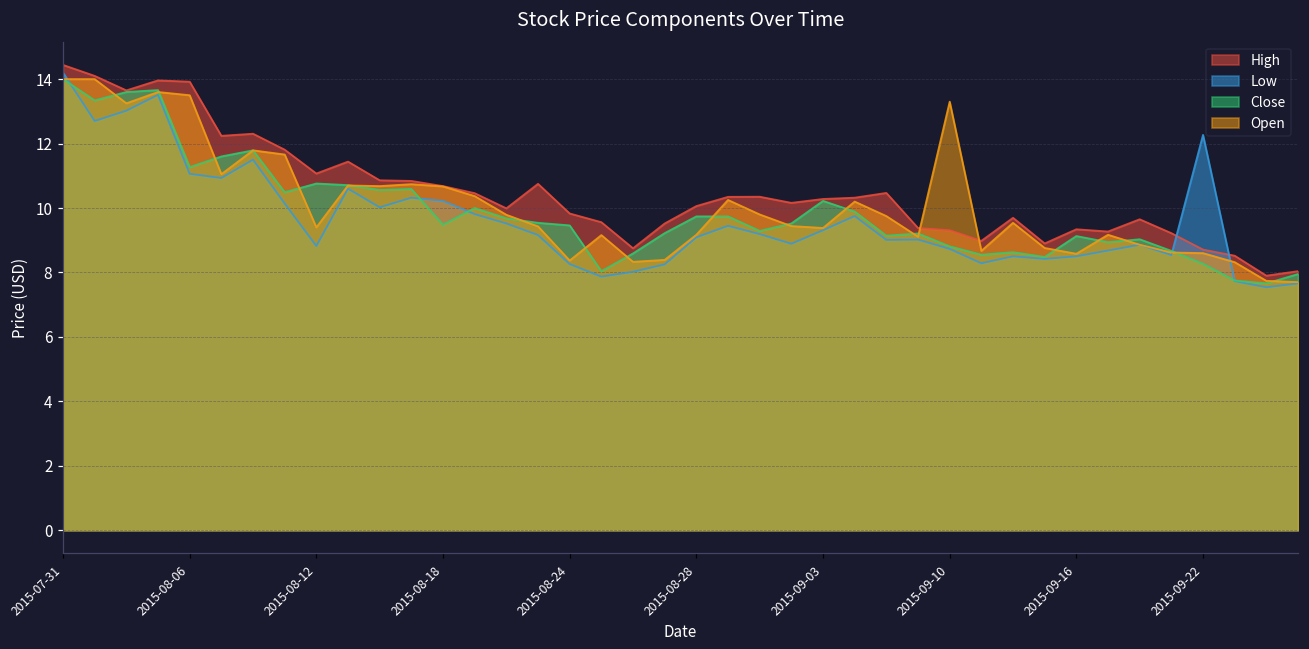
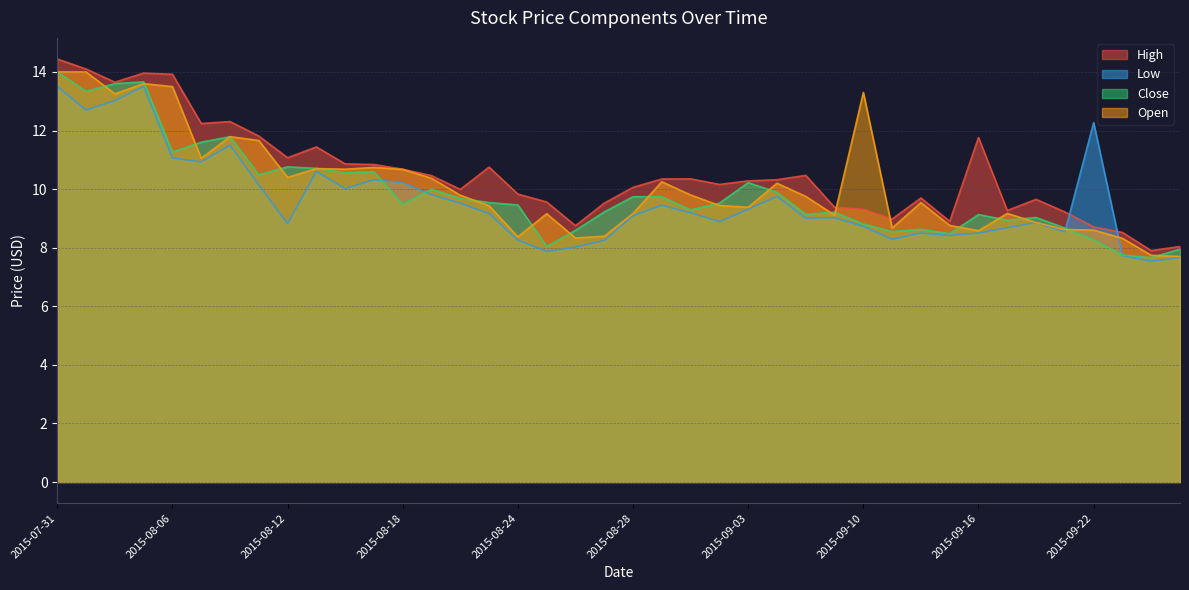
Low, 2015-07-31: 14.2 -> 13.5
Open, 2015-08-12: 9.4 -> 10.4
High, 2015-09-16: 9.3 -> 11.8
